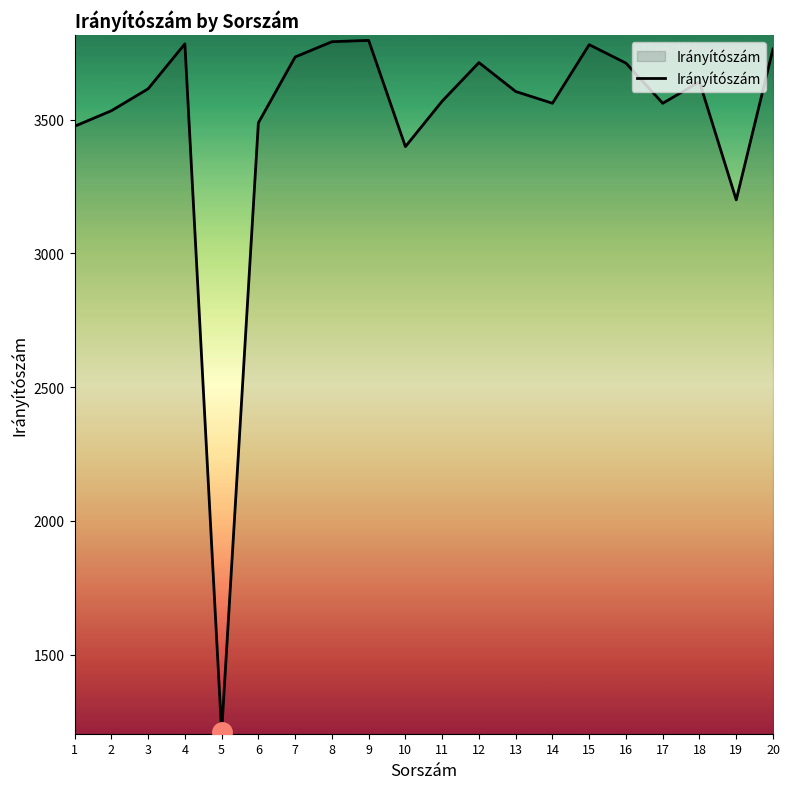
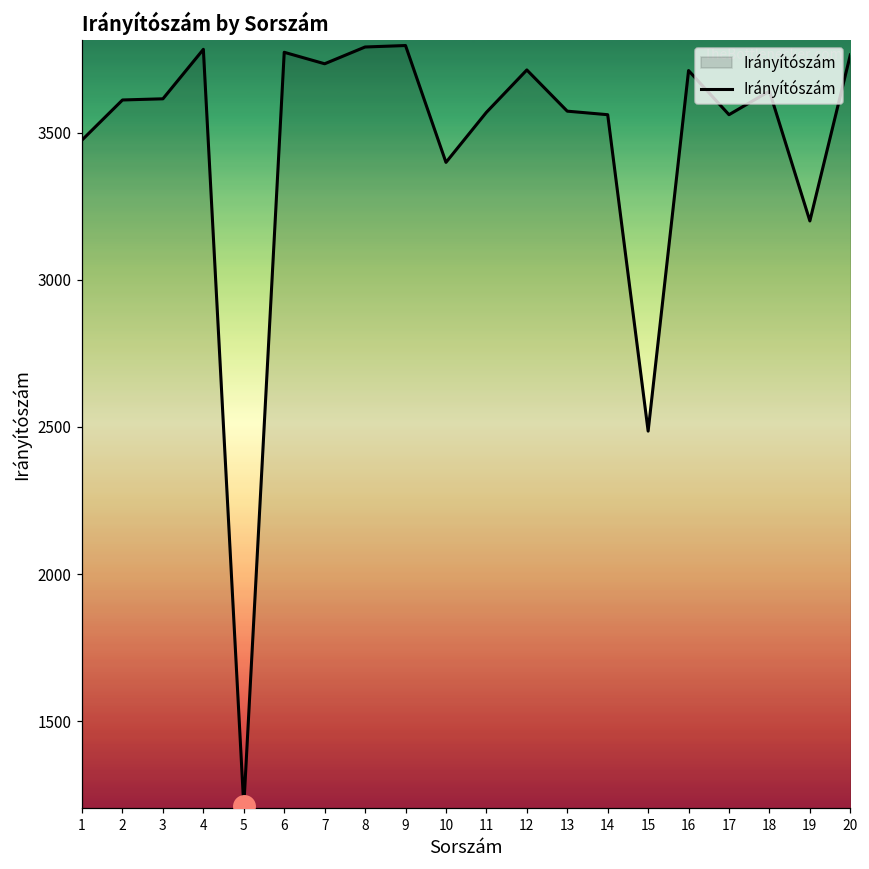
Irányítószám, 2: 3530 -> 3610
Irányítószám, 6: 3490 -> 3770
Irányítószám, 13: 3610 -> 3570
Irányítószám, 15: 3780 -> 2490
